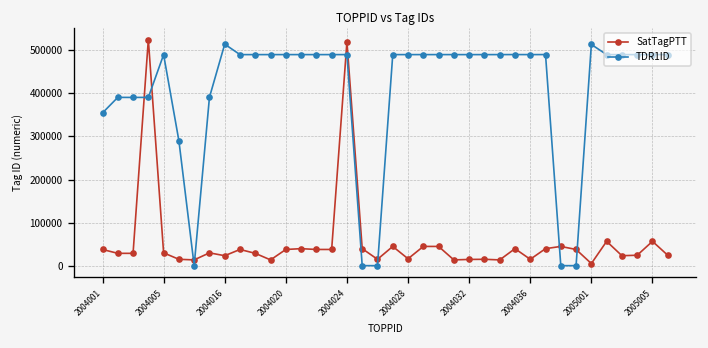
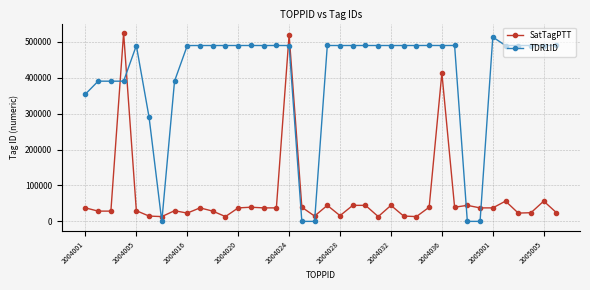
TDR1ID, 2004016: 510000 -> 490000
SatTagPTT, 2004032: 10000 -> 40000
SatTagPTT, 2004036: 10000 -> 410000
SatTagPTT, 2005001: 0 -> 40000
